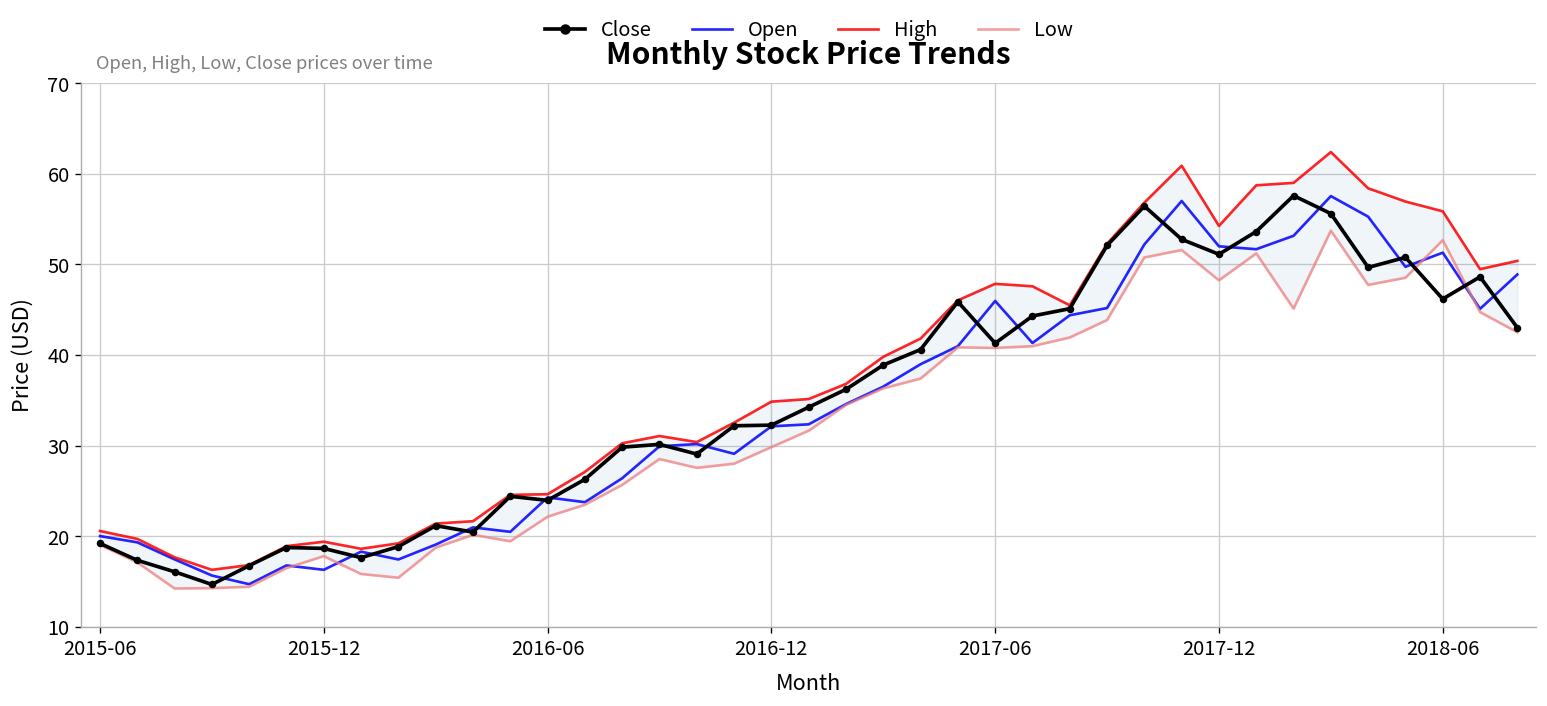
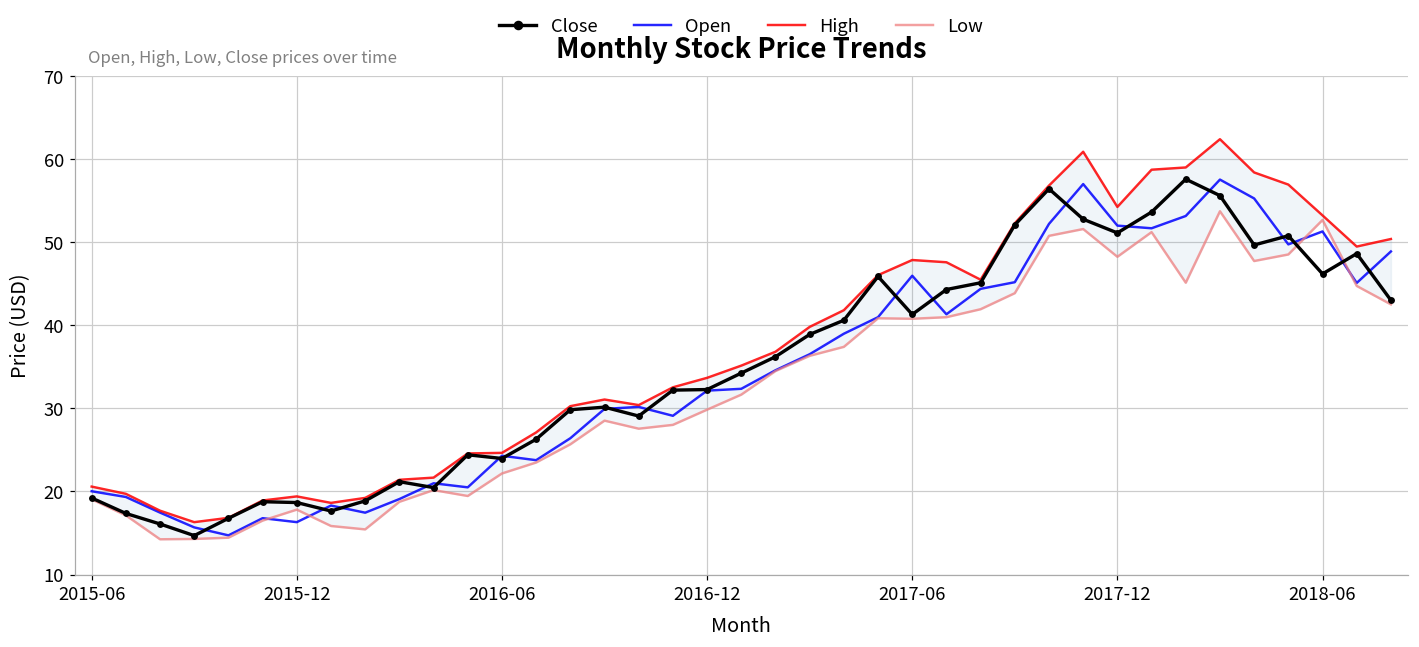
High, 2016-12: 35 -> 34
High, 2018-06: 56 -> 53
